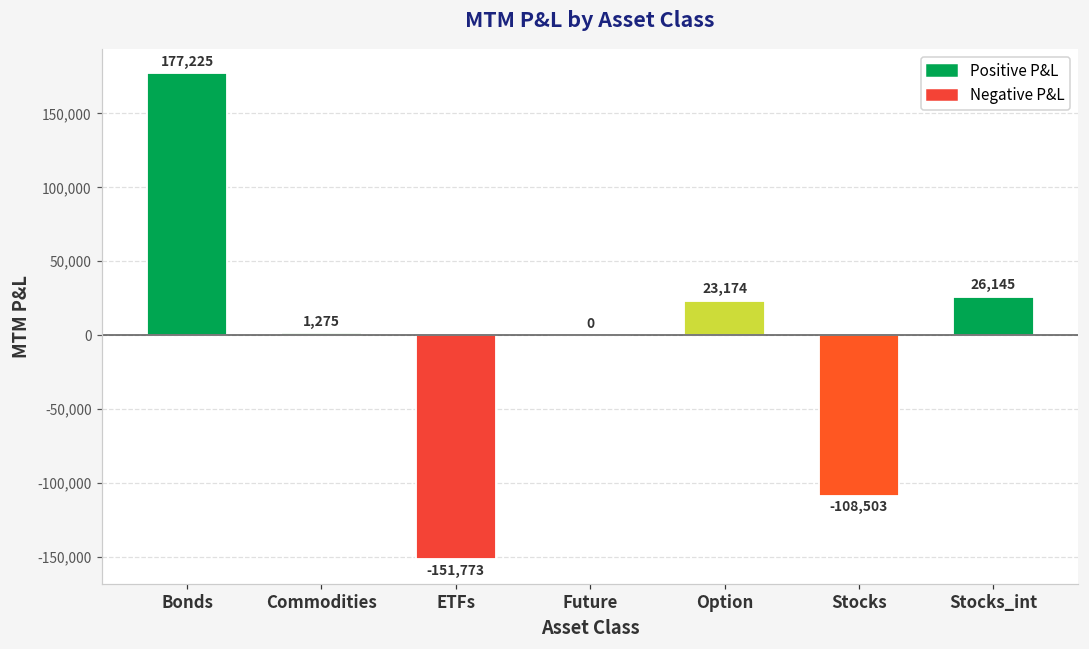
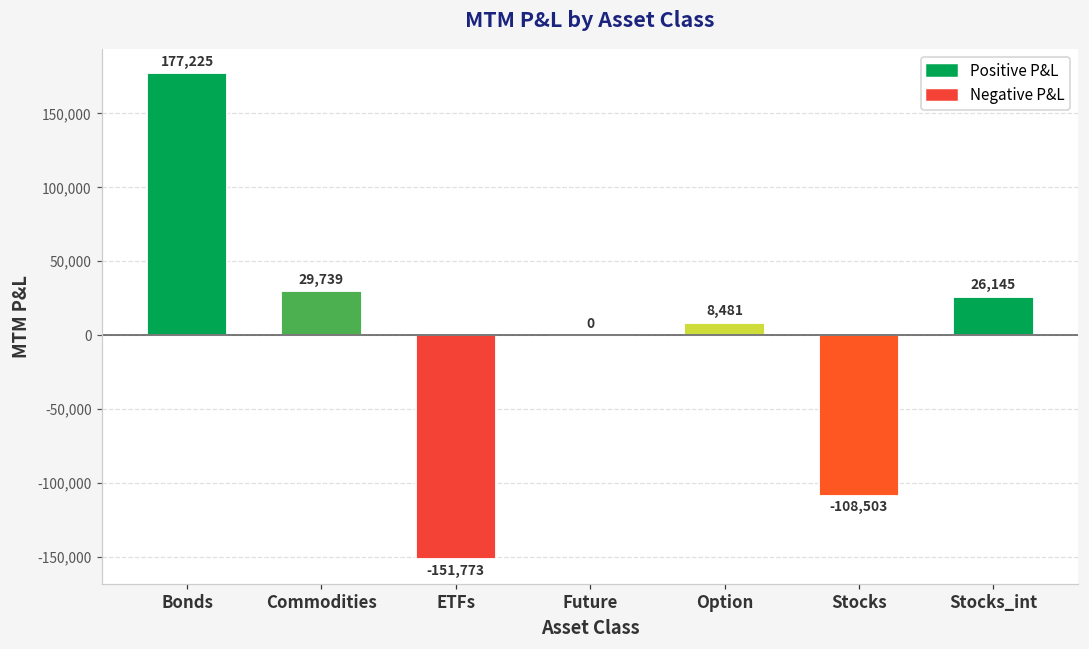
Commodities: 1,275 -> 29,739
Option: 23,174 -> 8,481
